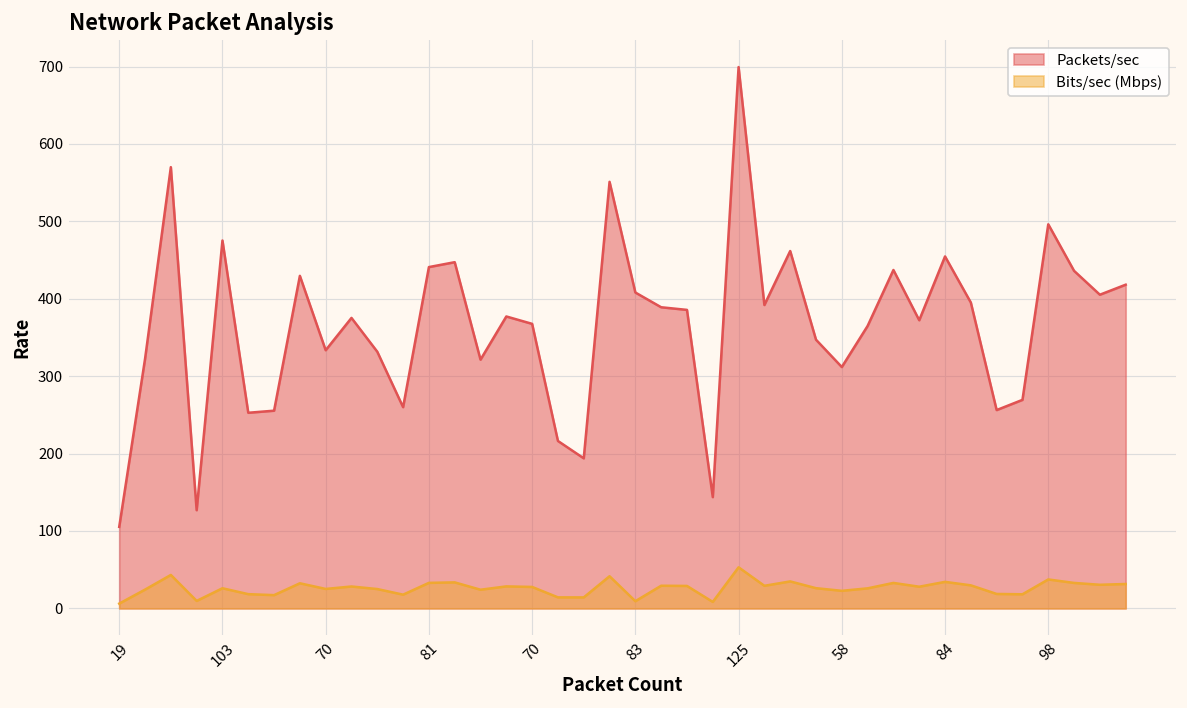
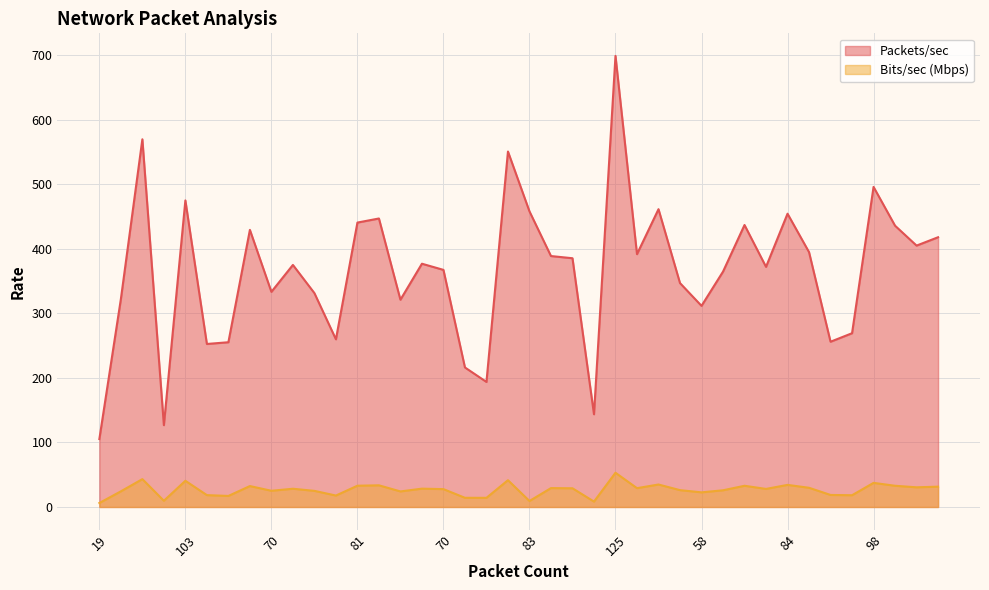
Bits/sec (Mbps), 103: 30 -> 40
Packets/sec, 83: 410 -> 460
